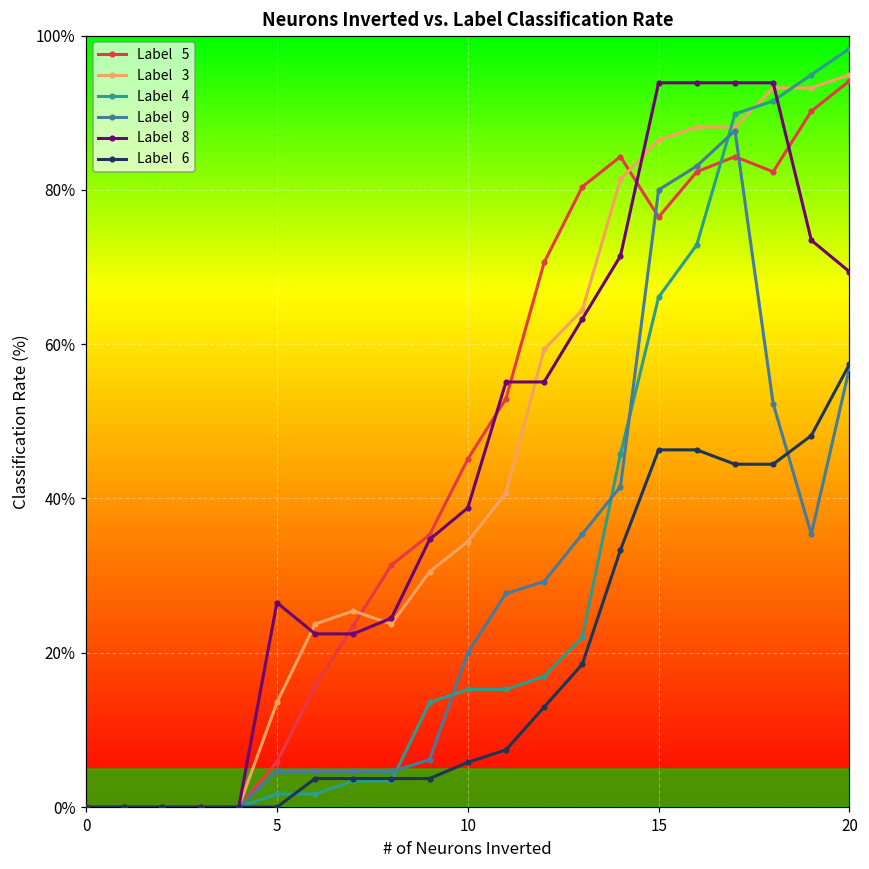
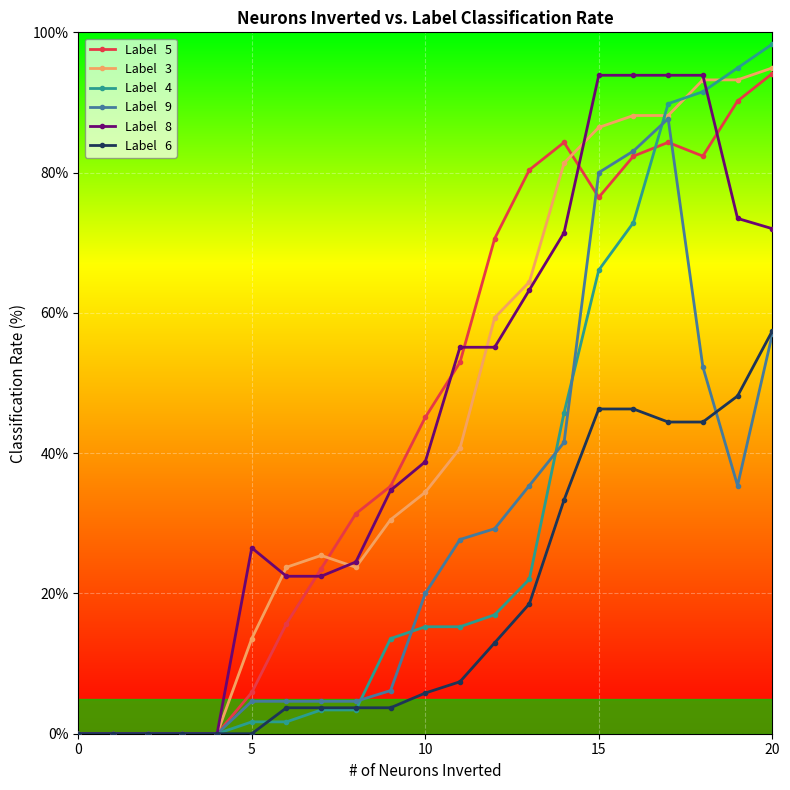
Label 8, 20: 69% -> 72%
